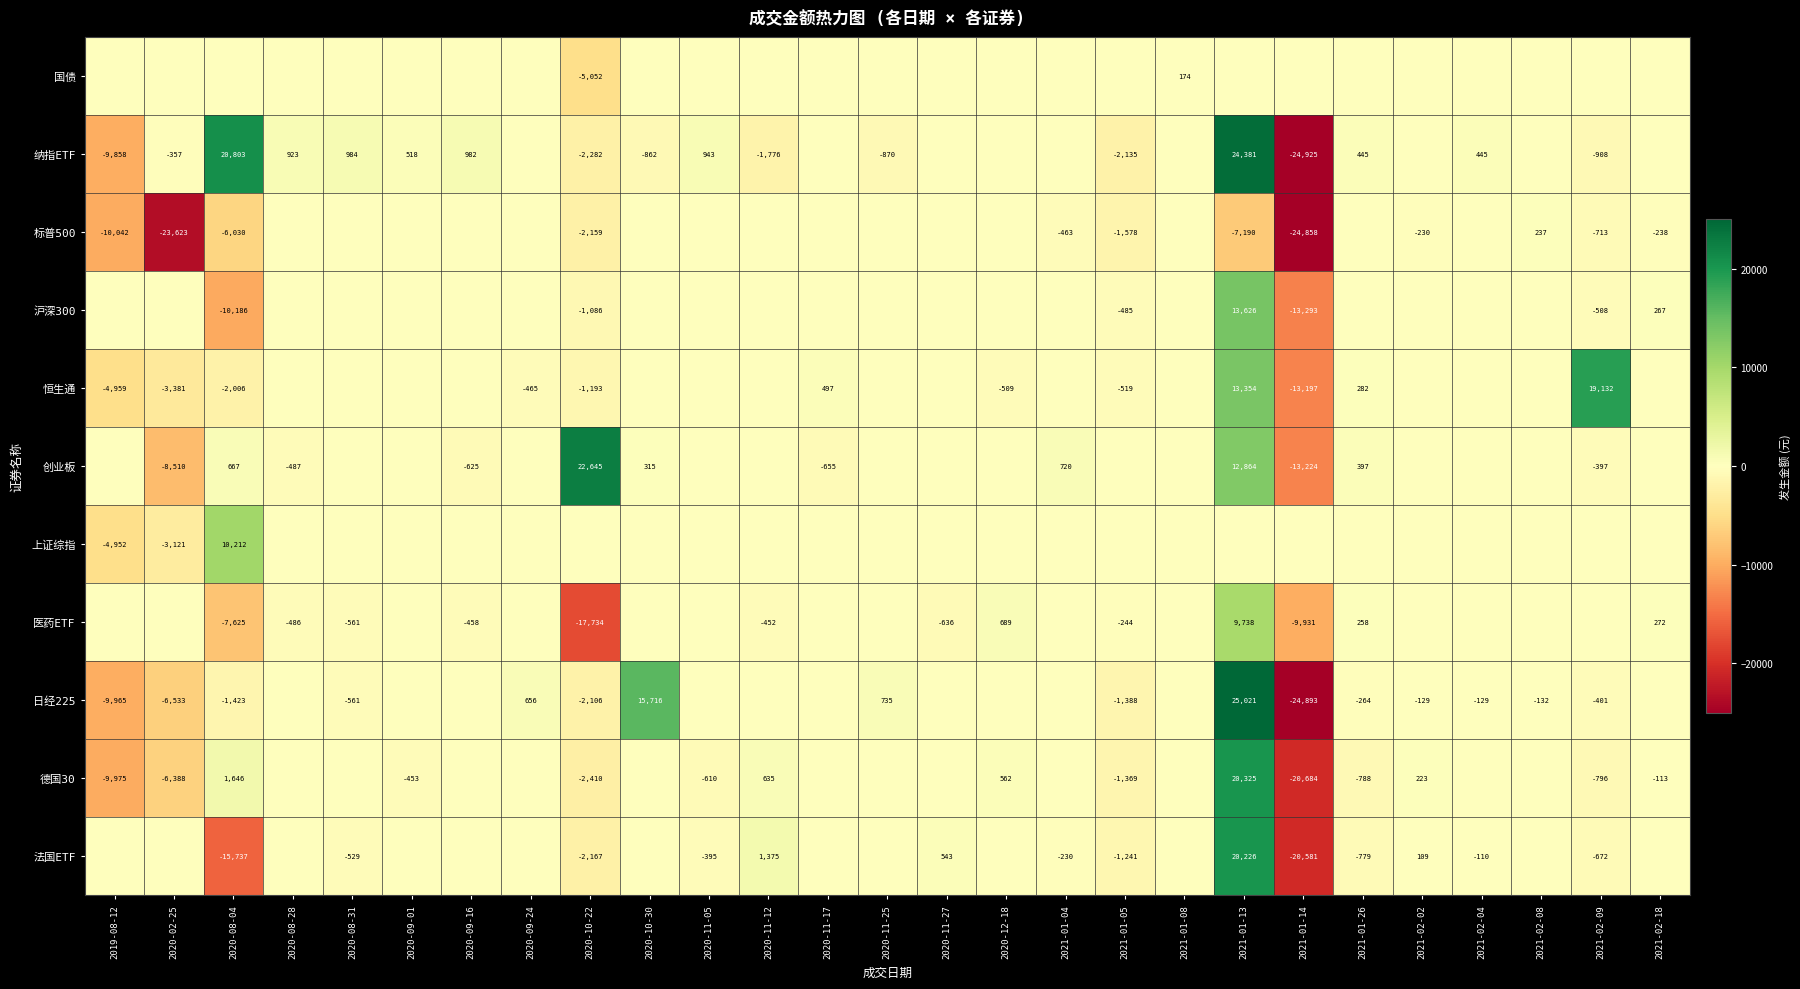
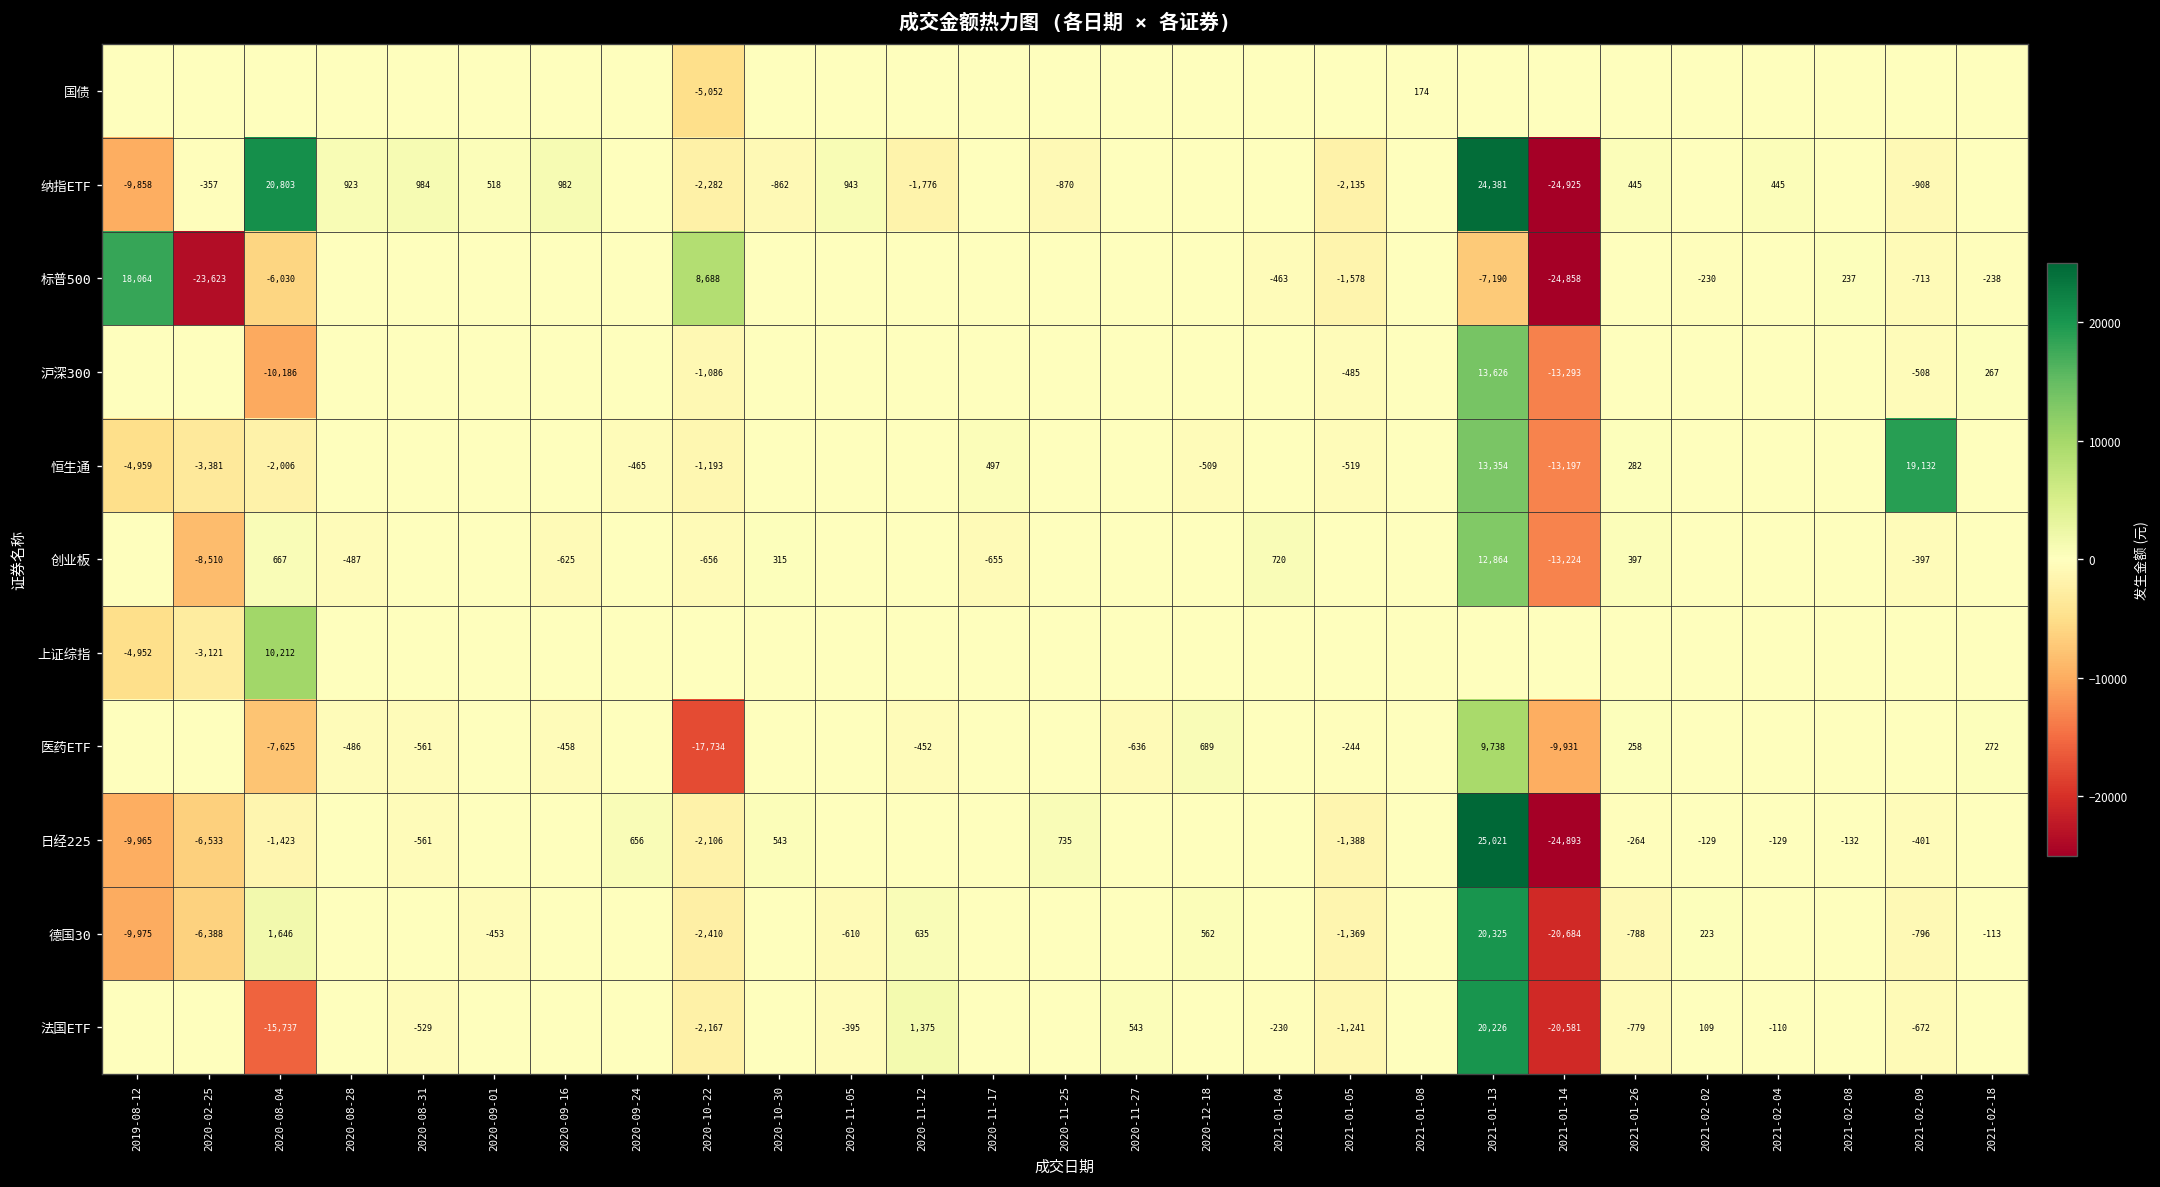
标普500, 2019-08-12: -10,042 -> 18,064
标普500, 2020-10-22: -2,159 -> 8,688
创业板, 2020-10-22: 22,645 -> -656
日经225, 2020-10-30: 15,716 -> 543
